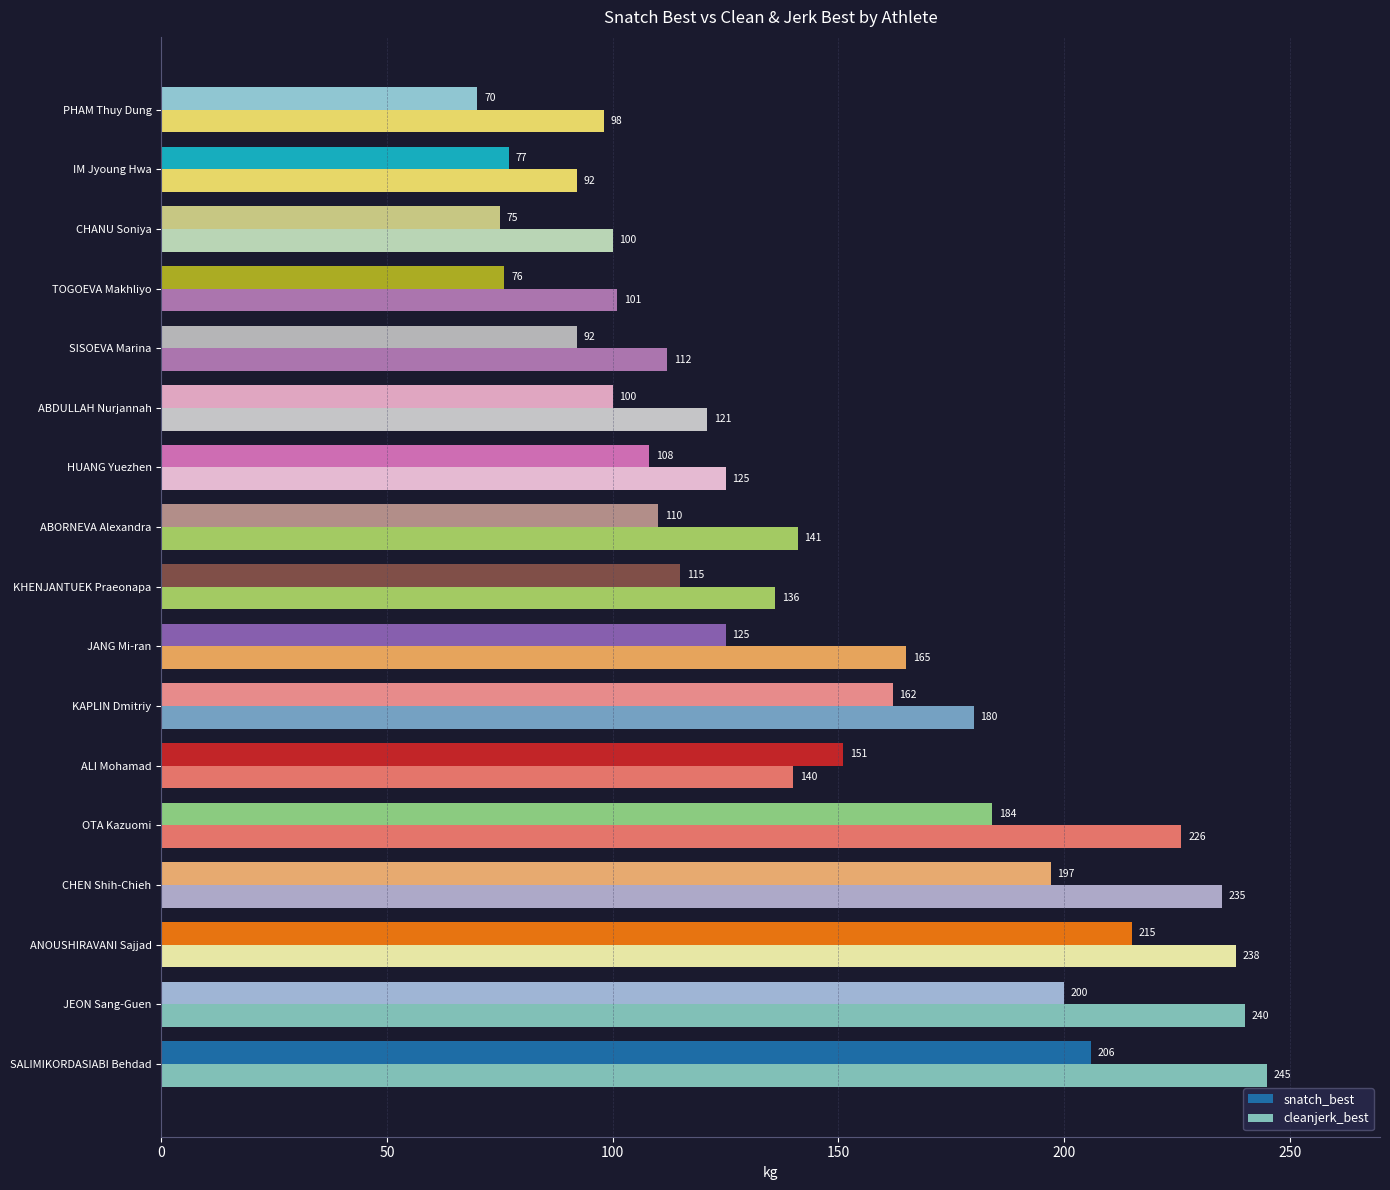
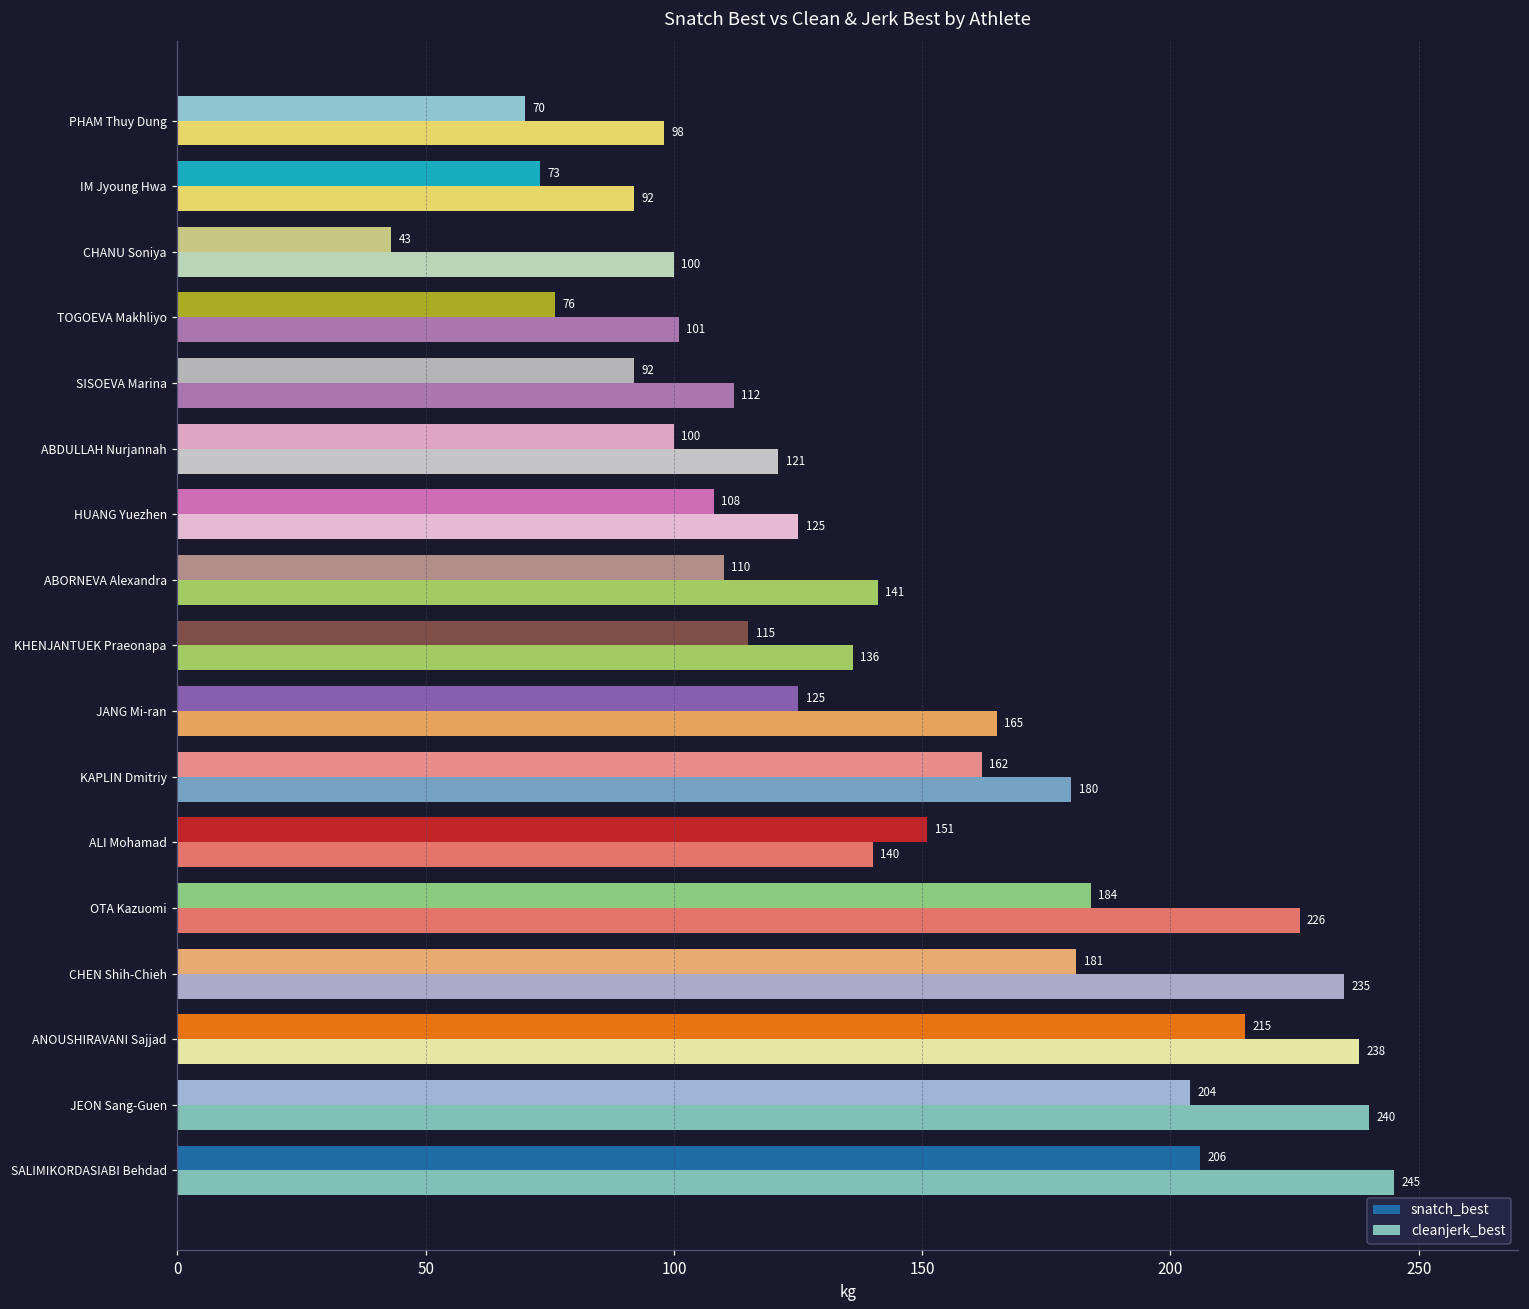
snatch_best, IM Jyoung Hwa: 77 -> 73
snatch_best, CHANU Soniya: 75 -> 43
snatch_best, CHEN Shih-Chieh: 197 -> 181
snatch_best, JEON Sang-Guen: 200 -> 204
